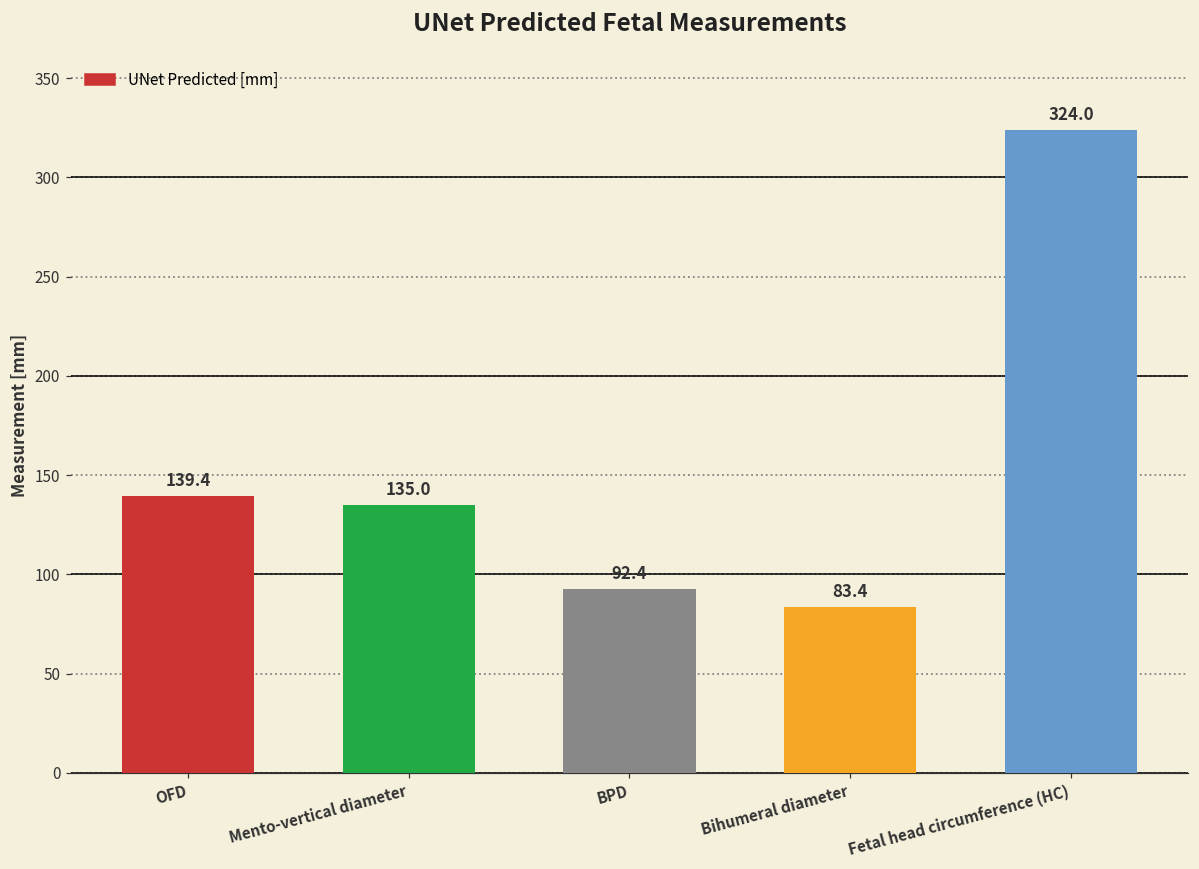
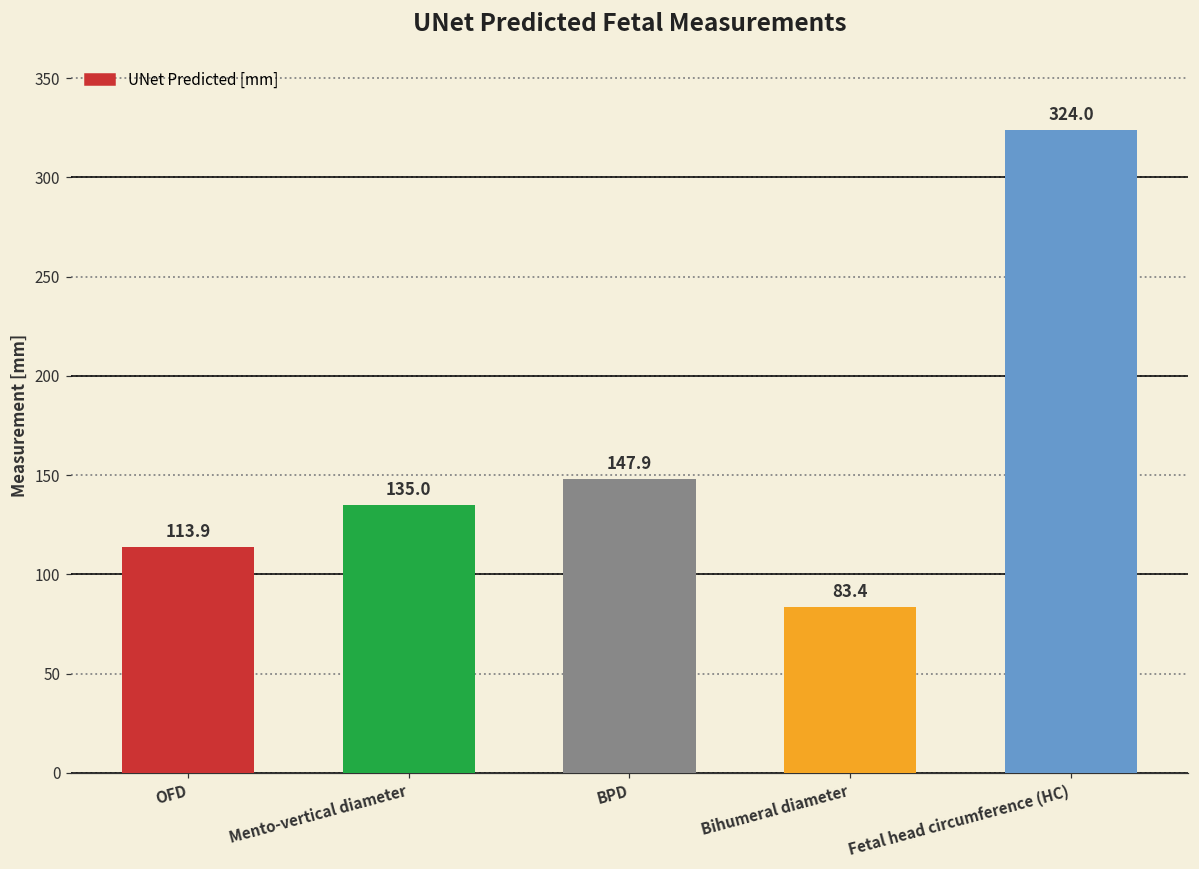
OFD: 139.4 -> 113.9
BPD: 92.4 -> 147.9
